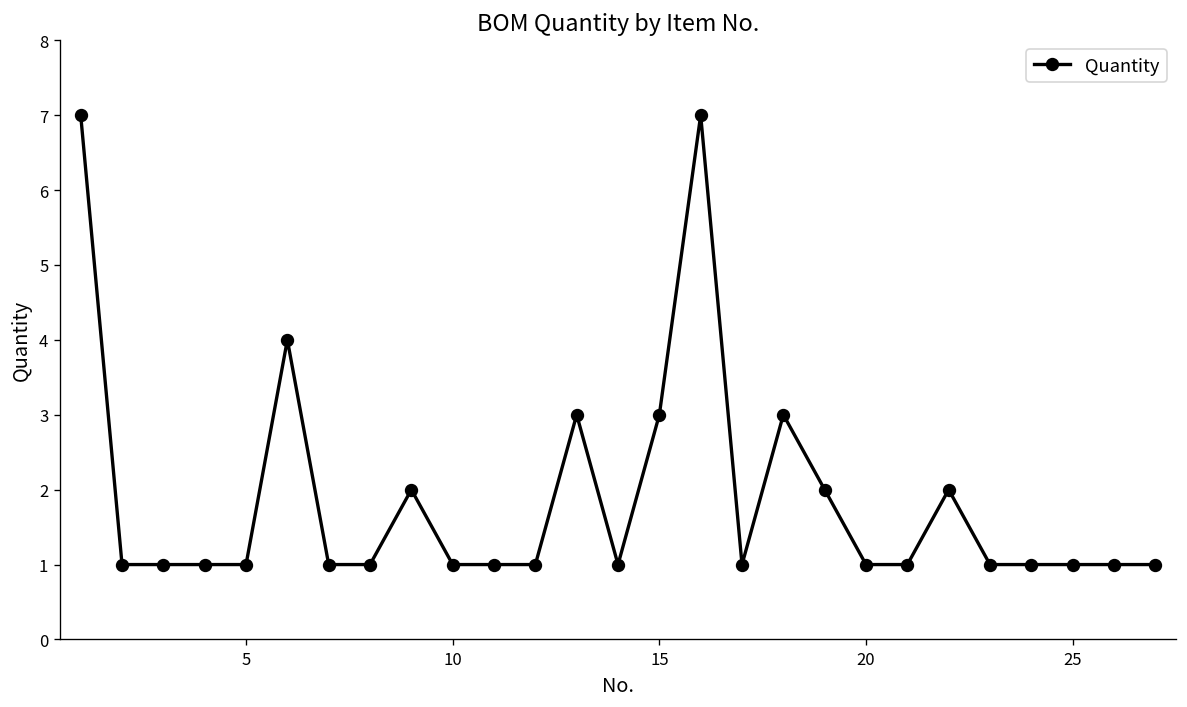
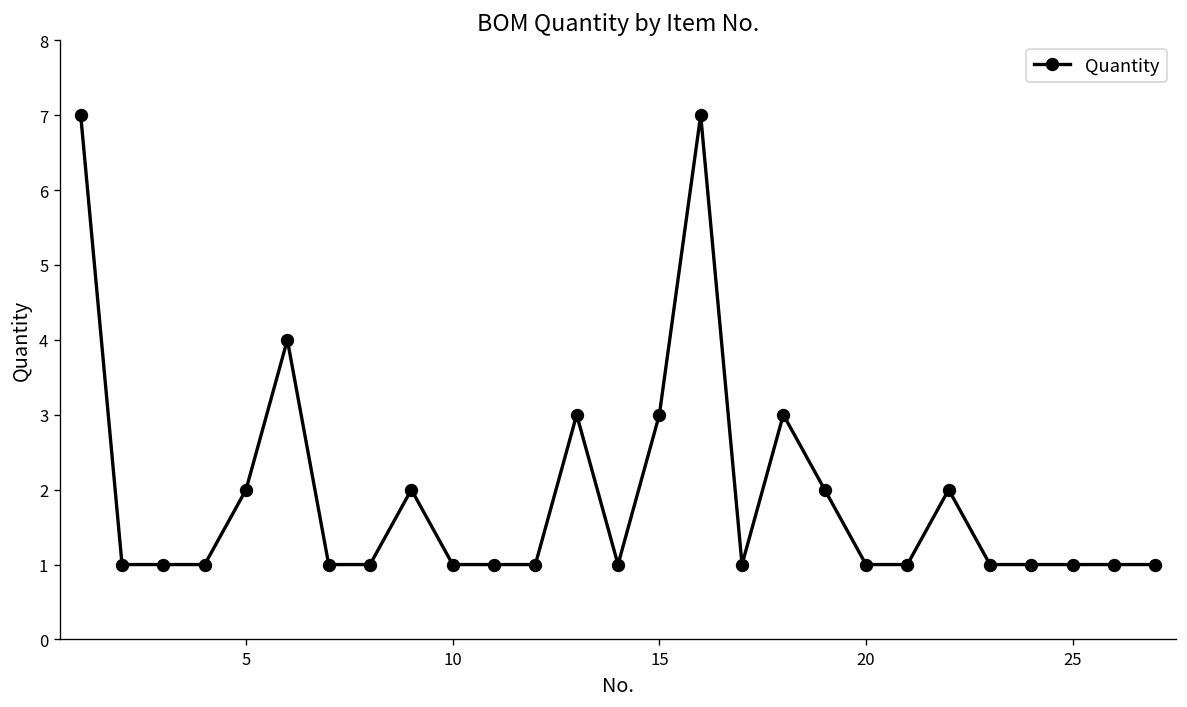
5: 1 -> 2
